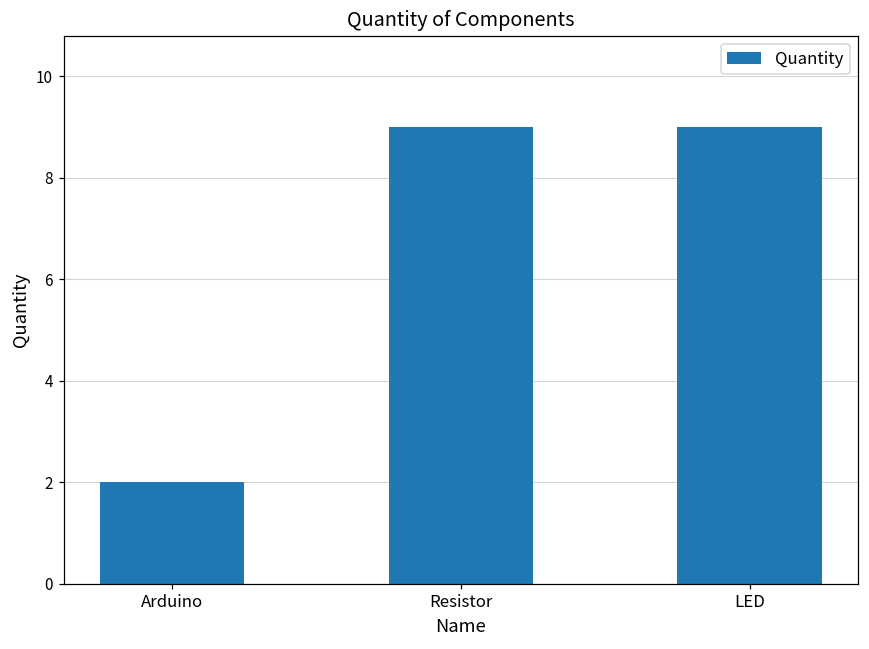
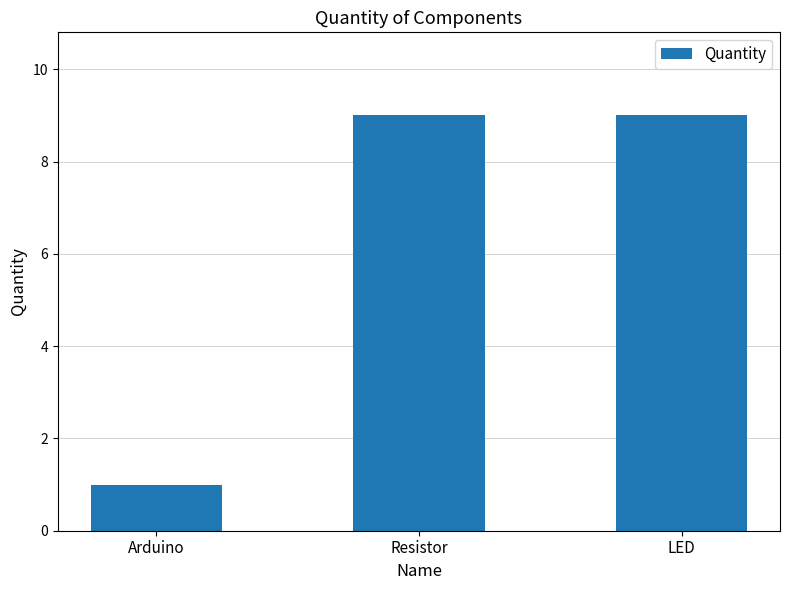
Arduino: 2 -> 1
